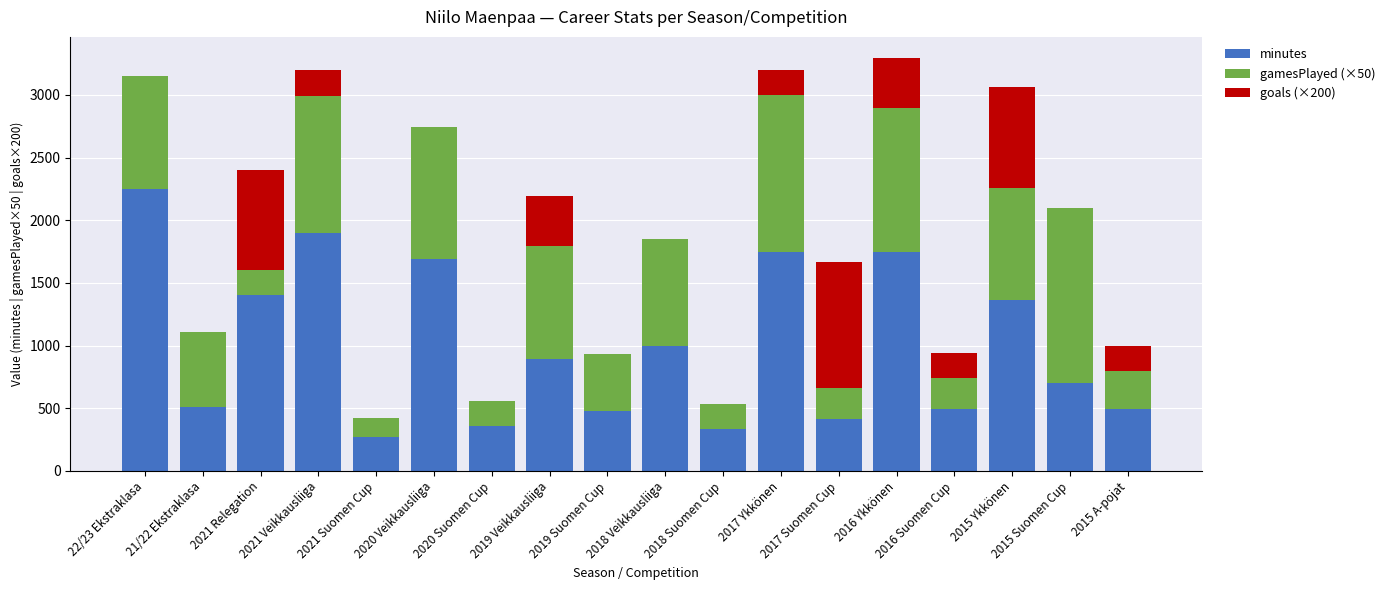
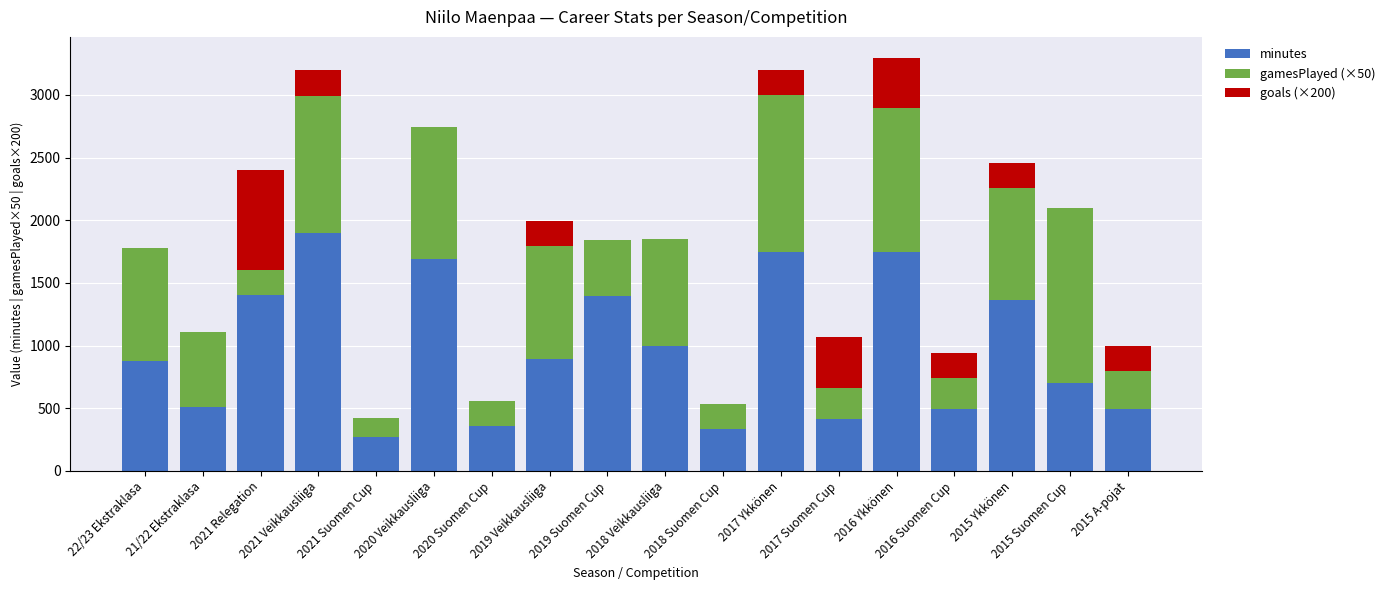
minutes, 22/23 Ekstraklasa: 2250 -> 880
goals (×200), 2019 Veikkausliiga: 400 -> 200
minutes, 2019 Suomen Cup: 480 -> 1390
goals (×200), 2017 Suomen Cup: 1000 -> 400
goals (×200), 2015 Ykkönen: 800 -> 200
